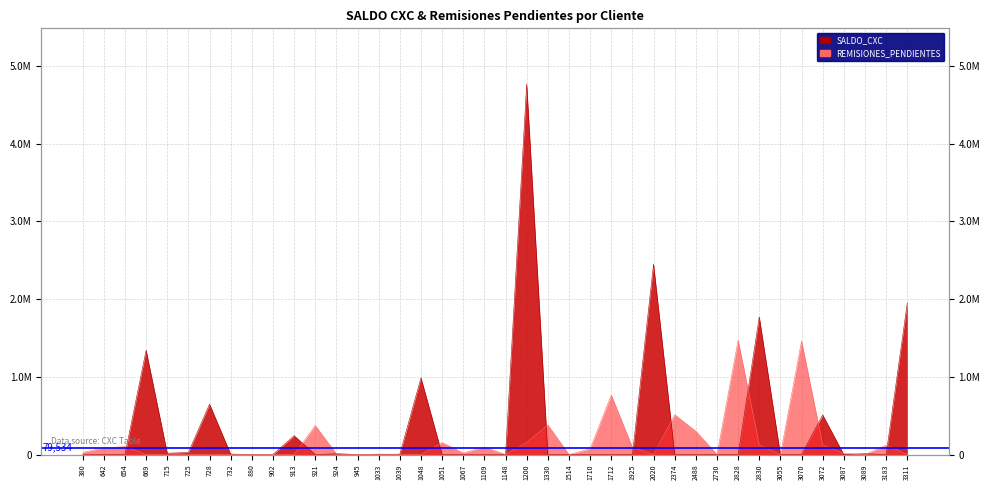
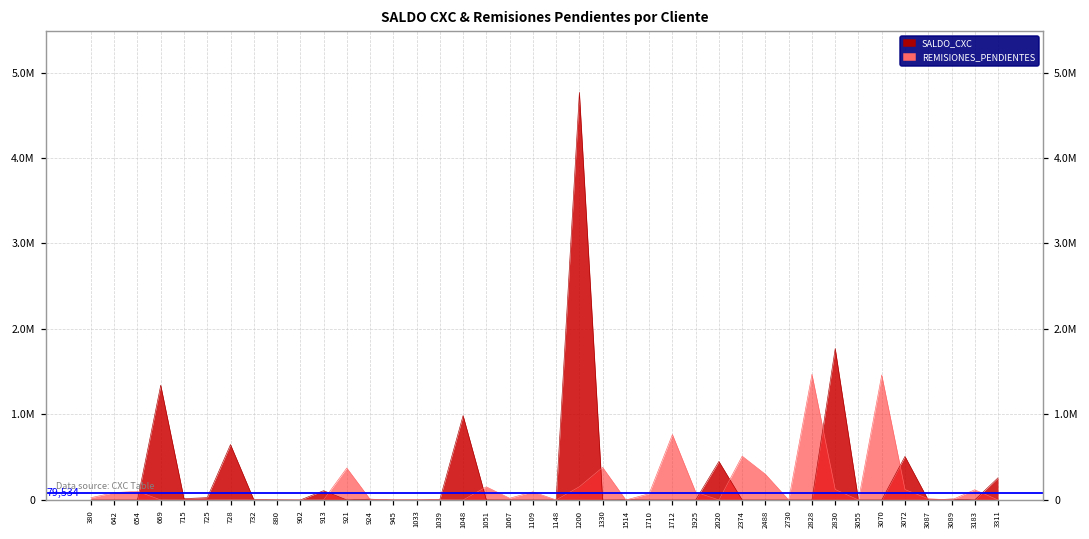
SALDO_CXC, 913: 200000 -> 100000
SALDO_CXC, 2020: 2500000 -> 500000
SALDO_CXC, 3311: 2000000 -> 300000
